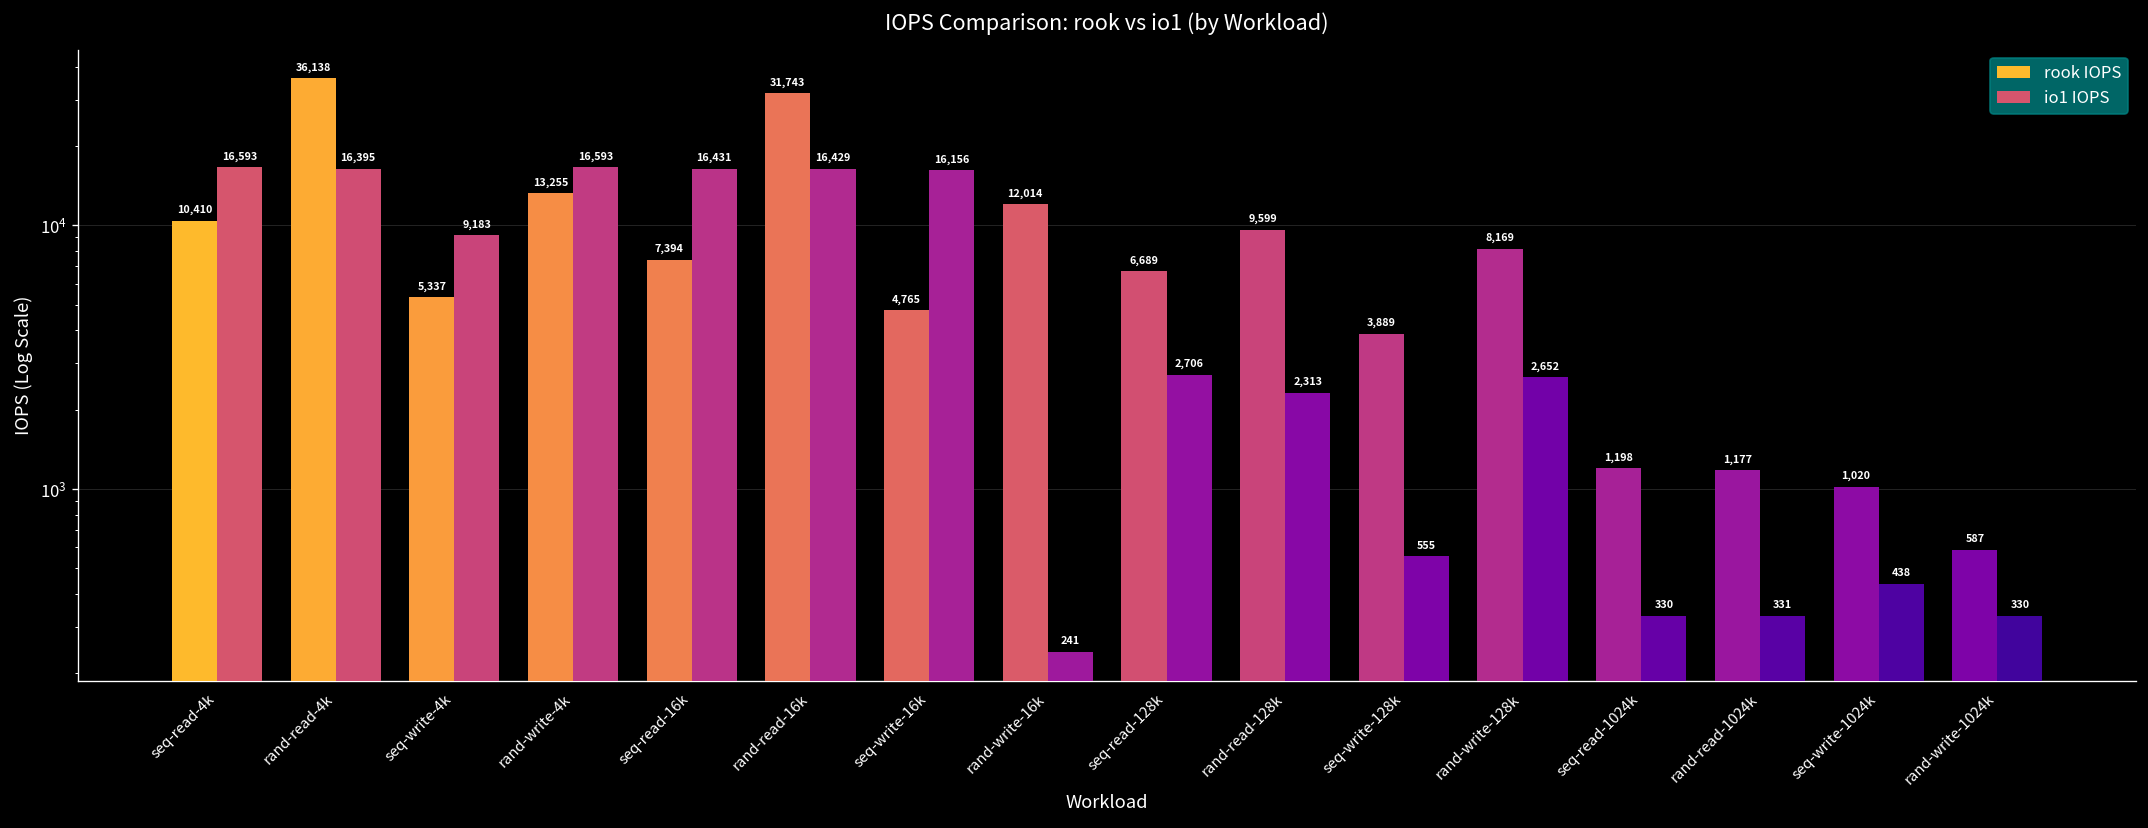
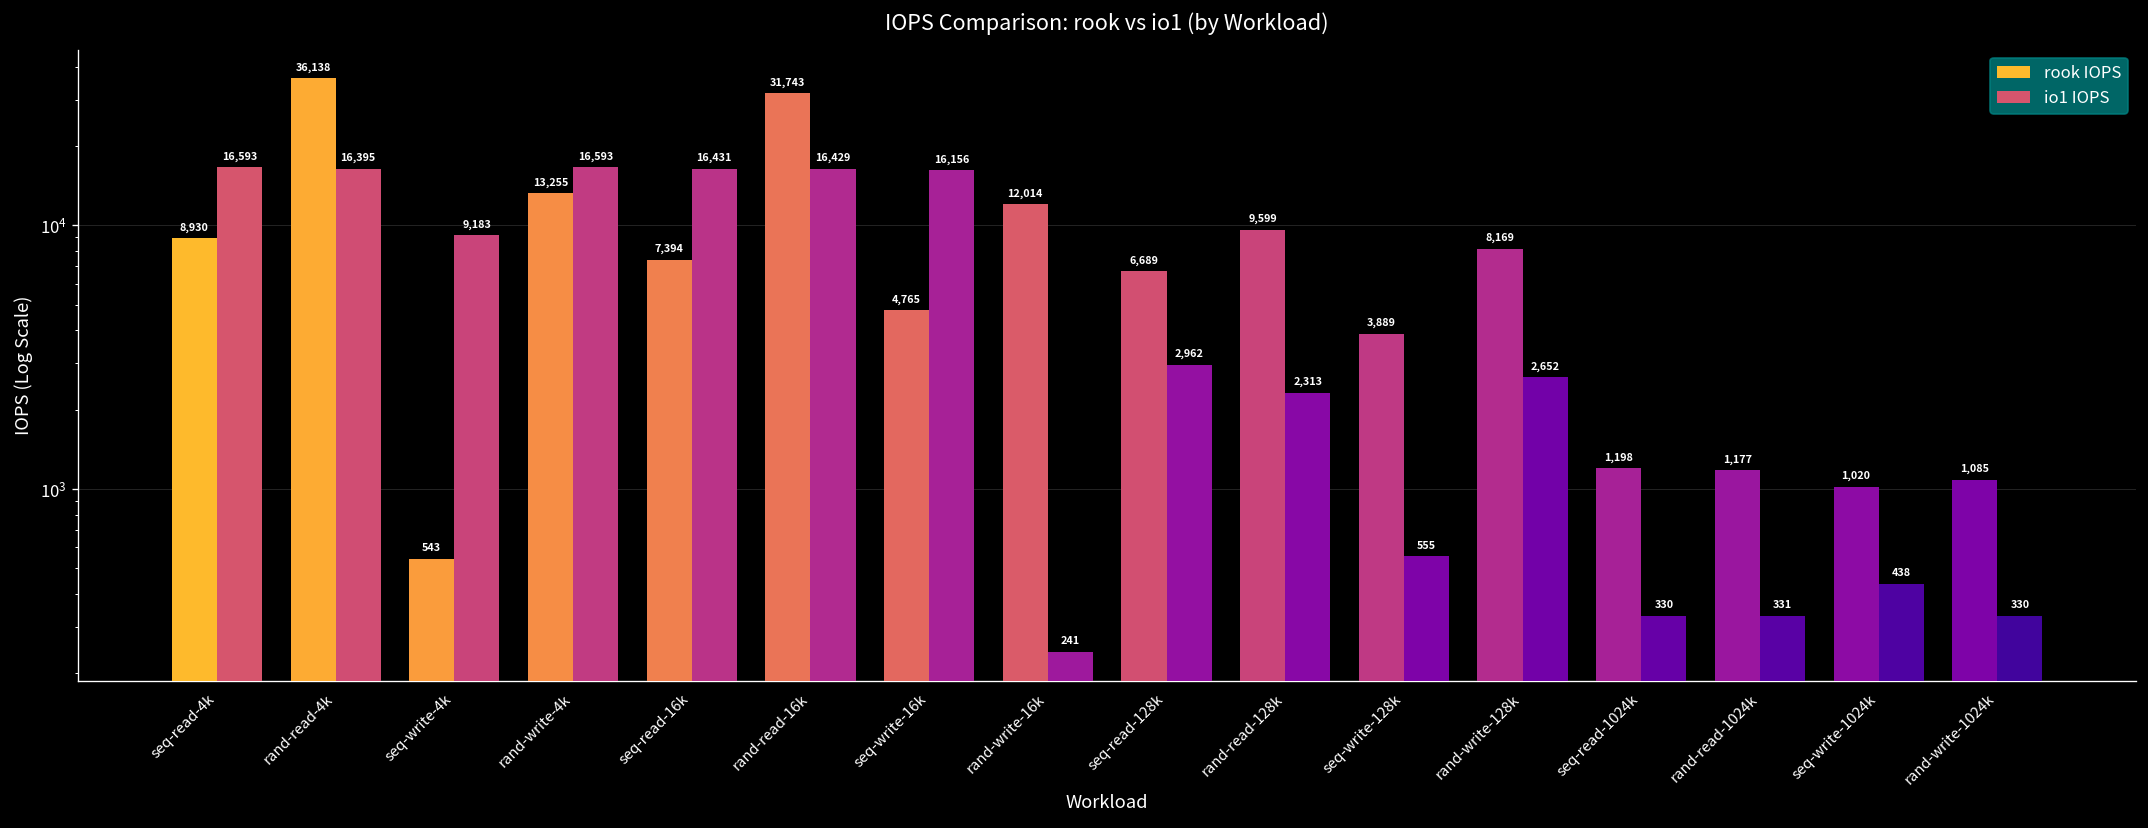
rook IOPS, seq-read-4k: 10,410 -> 8,930
rook IOPS, seq-write-4k: 5,337 -> 543
io1 IOPS, seq-read-128k: 2,706 -> 2,962
rook IOPS, rand-write-1024k: 587 -> 1,085
